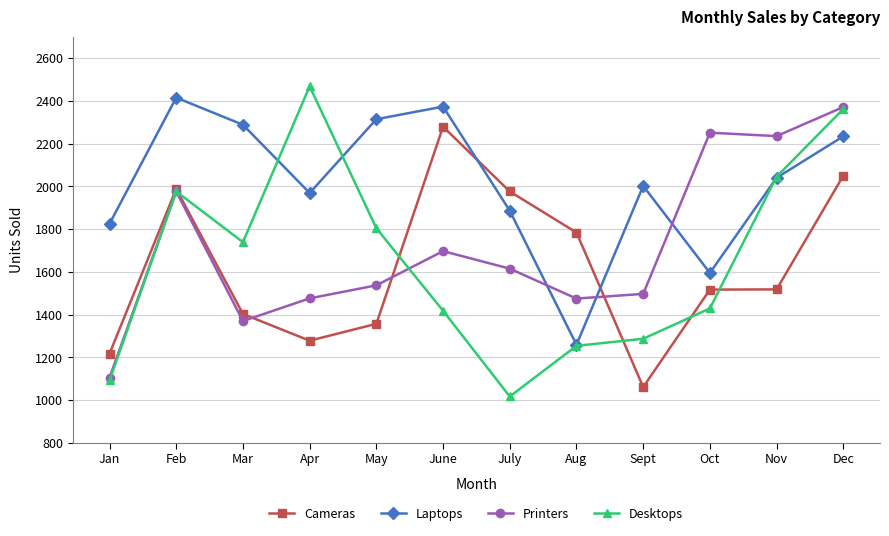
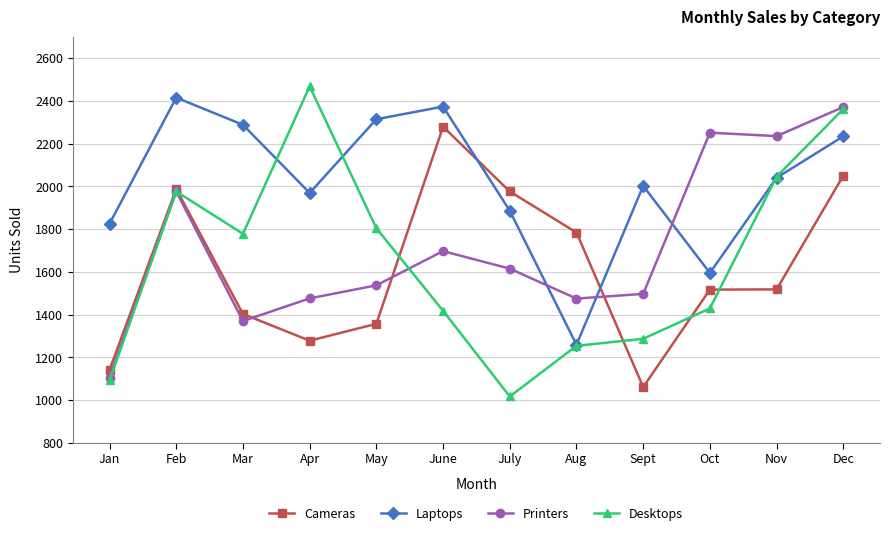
Cameras, Jan: 1220 -> 1140
Desktops, Mar: 1740 -> 1780
